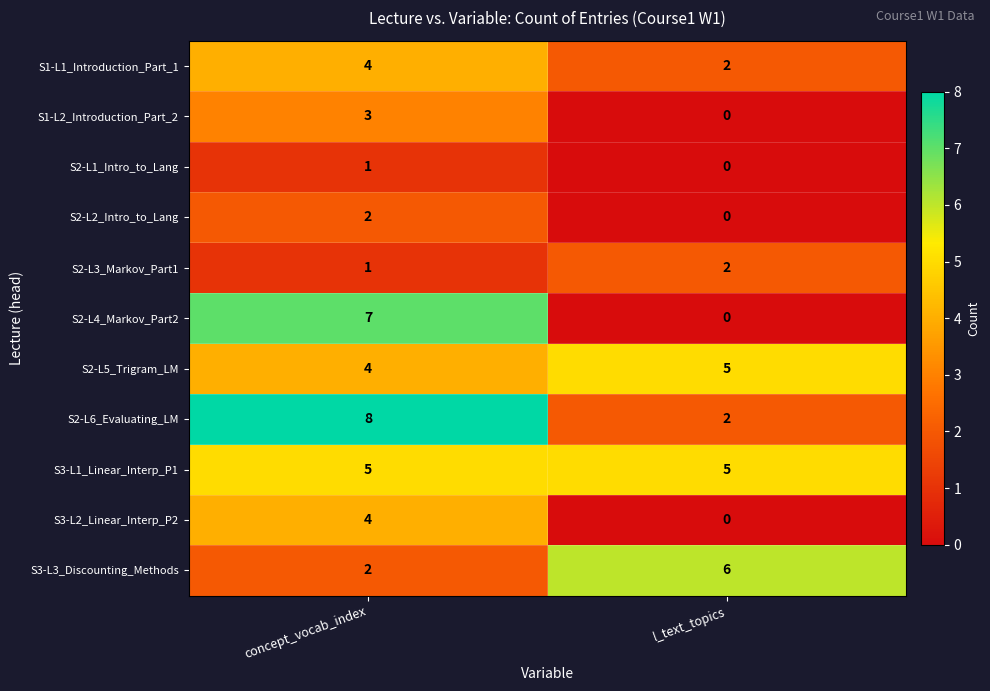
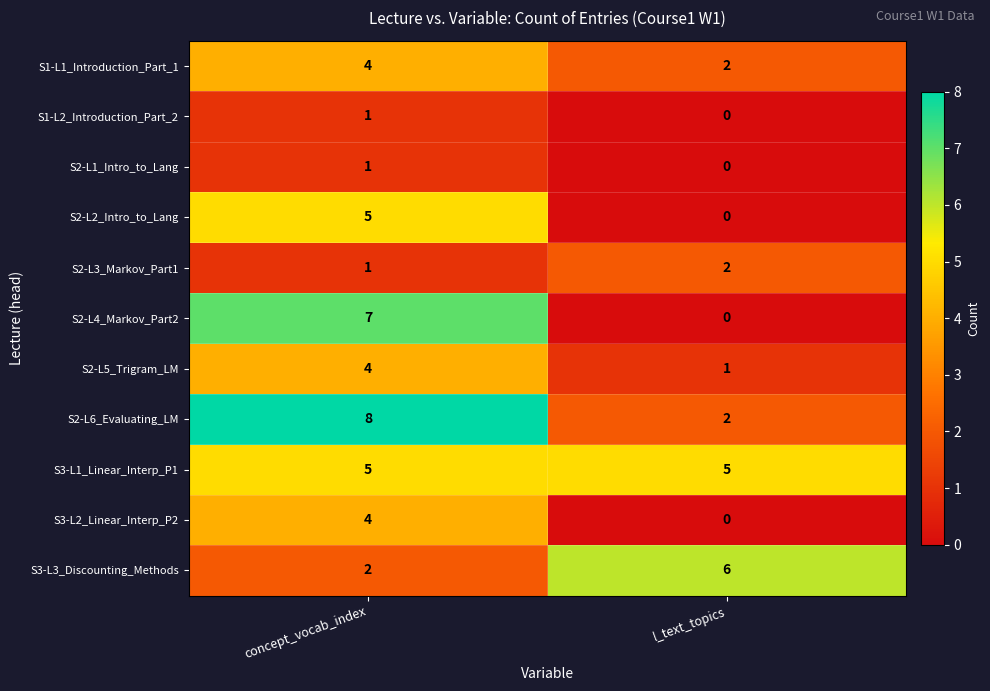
S1-L2_Introduction_Part_2, concept_vocab_index: 3 -> 1
S2-L2_Intro_to_Lang, concept_vocab_index: 2 -> 5
S2-L5_Trigram_LM, l_text_topics: 5 -> 1
